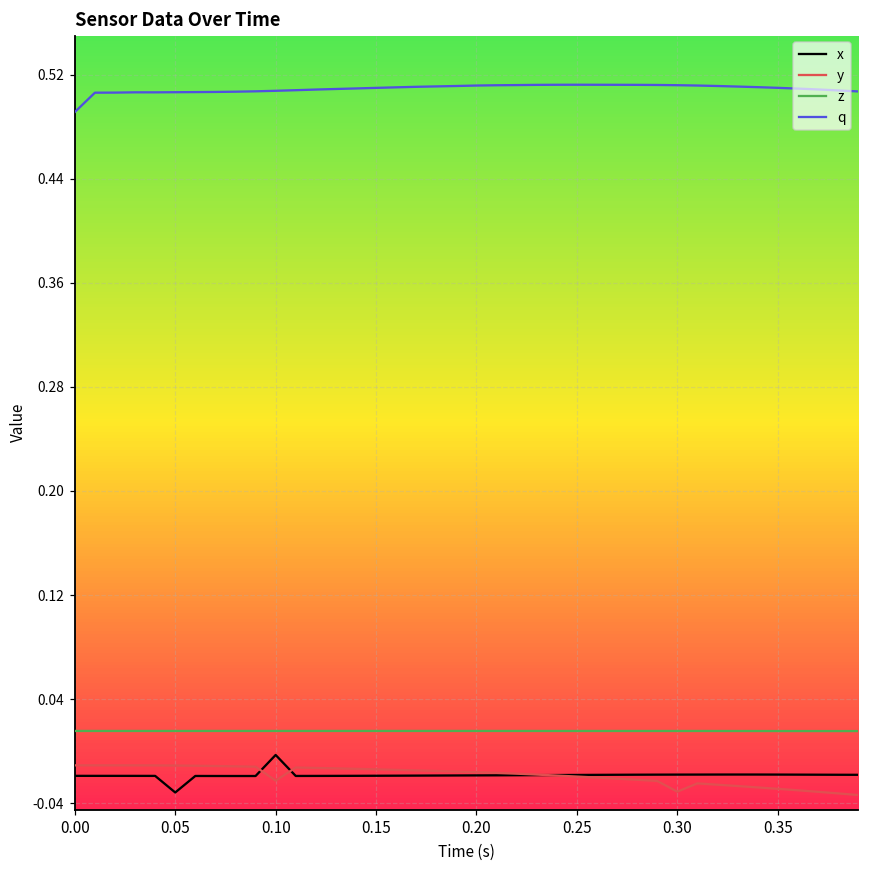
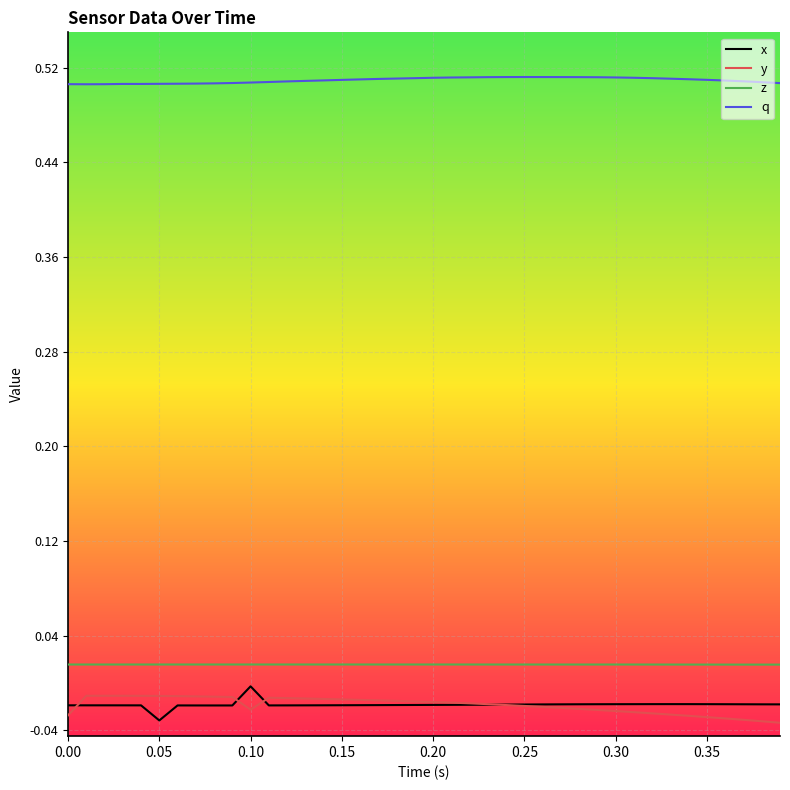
y, 0.00: -0.011 -> -0.027
q, 0.00: 0.491 -> 0.506
y, 0.30: -0.031 -> -0.024
